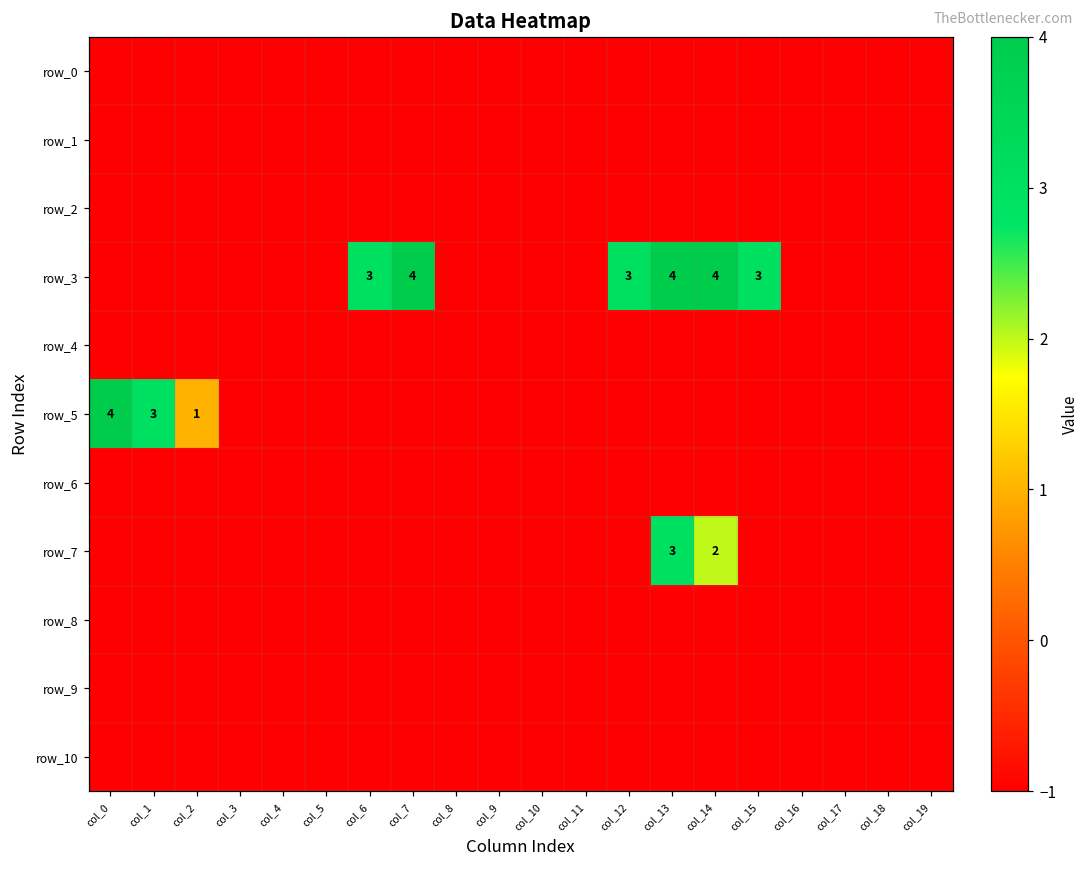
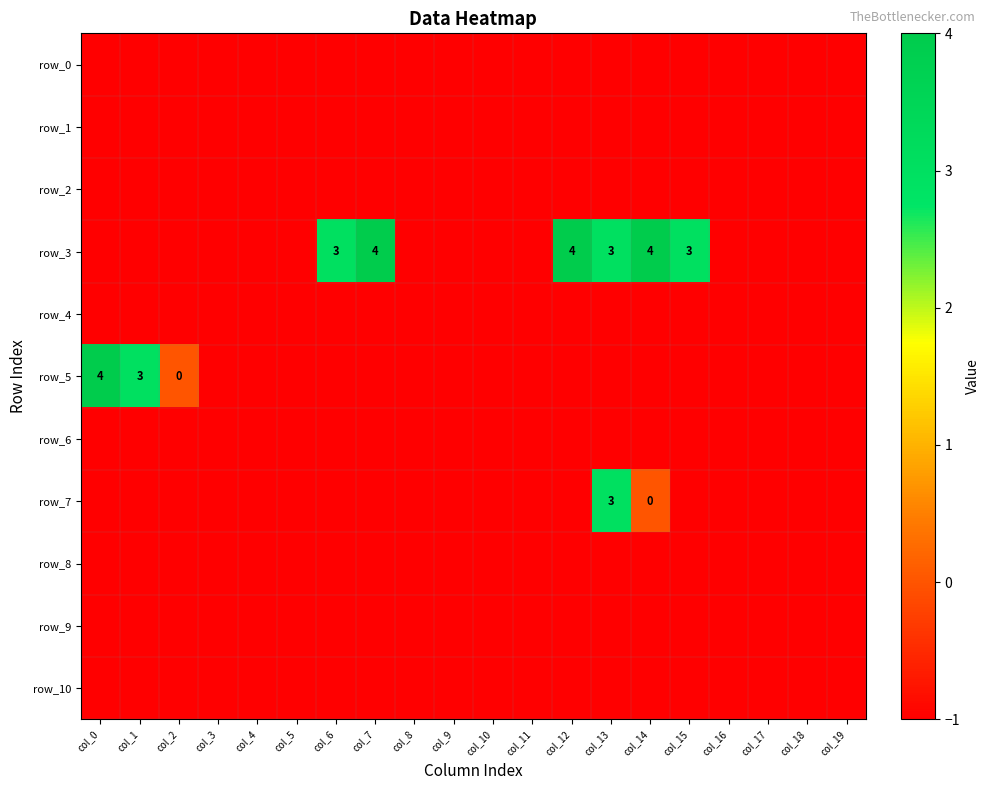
row_3, col_12: 3 -> 4
row_3, col_13: 4 -> 3
row_5, col_2: 1 -> 0
row_7, col_14: 2 -> 0
